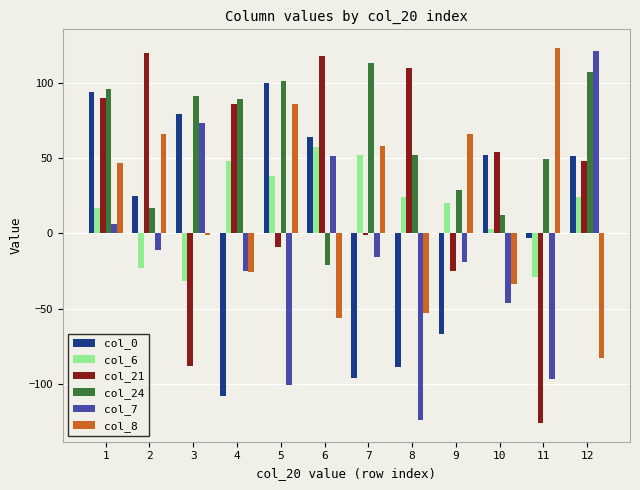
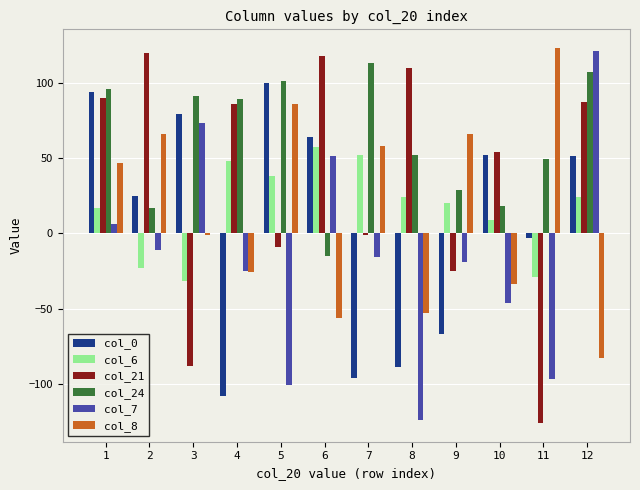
col_24, 6: -21 -> -15
col_6, 10: 3 -> 9
col_24, 10: 12 -> 18
col_21, 12: 48 -> 87
